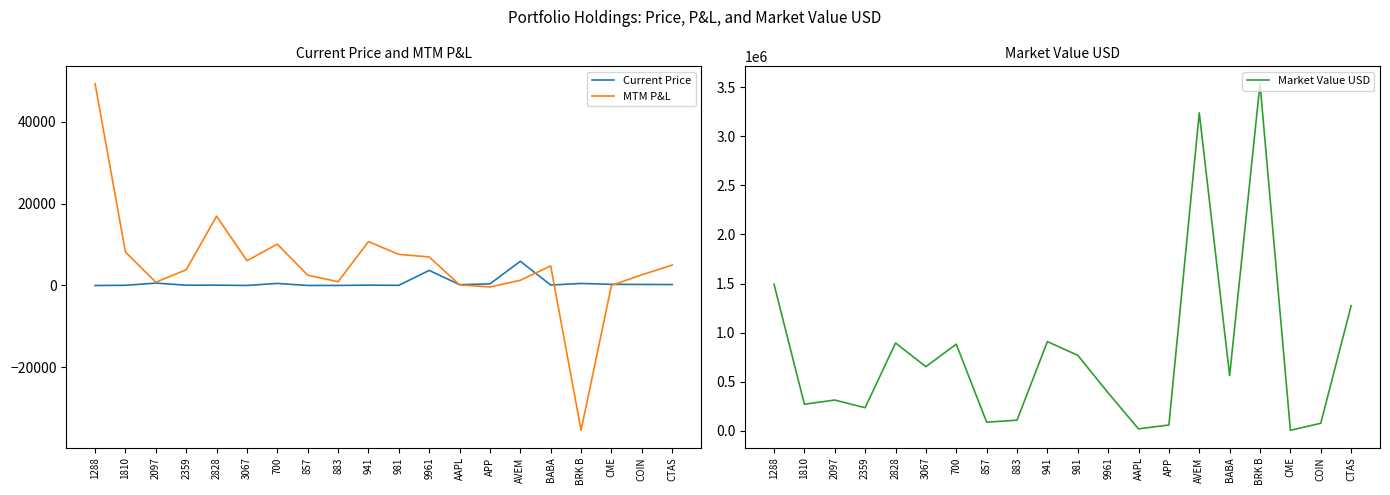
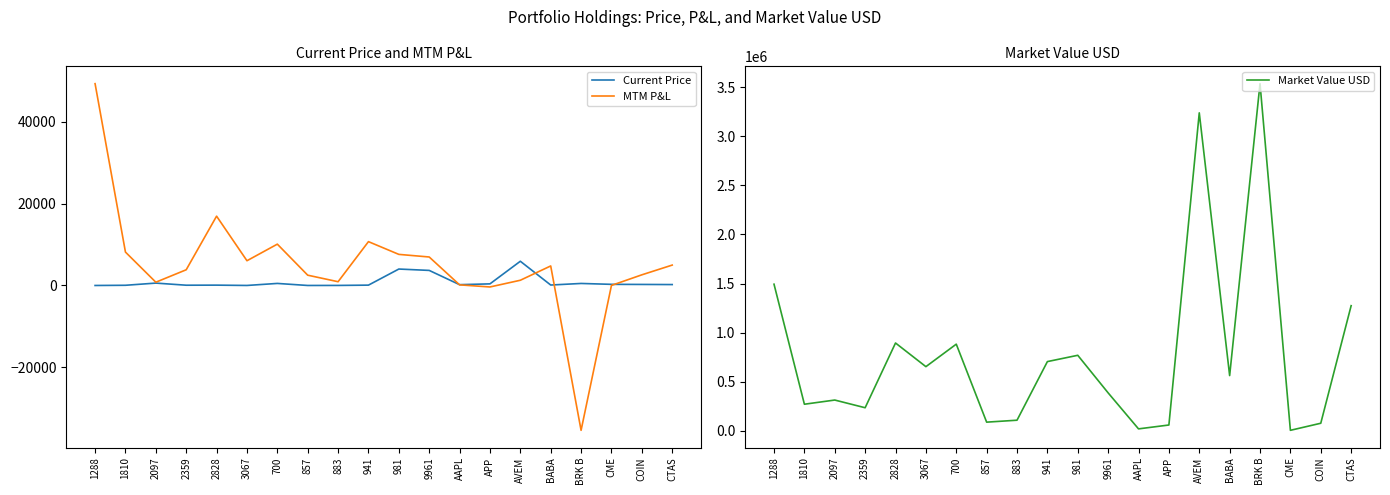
Current Price and MTM P&L, Current Price, 981: 0 -> 4000
Market Value USD, 941: 900000 -> 700000
